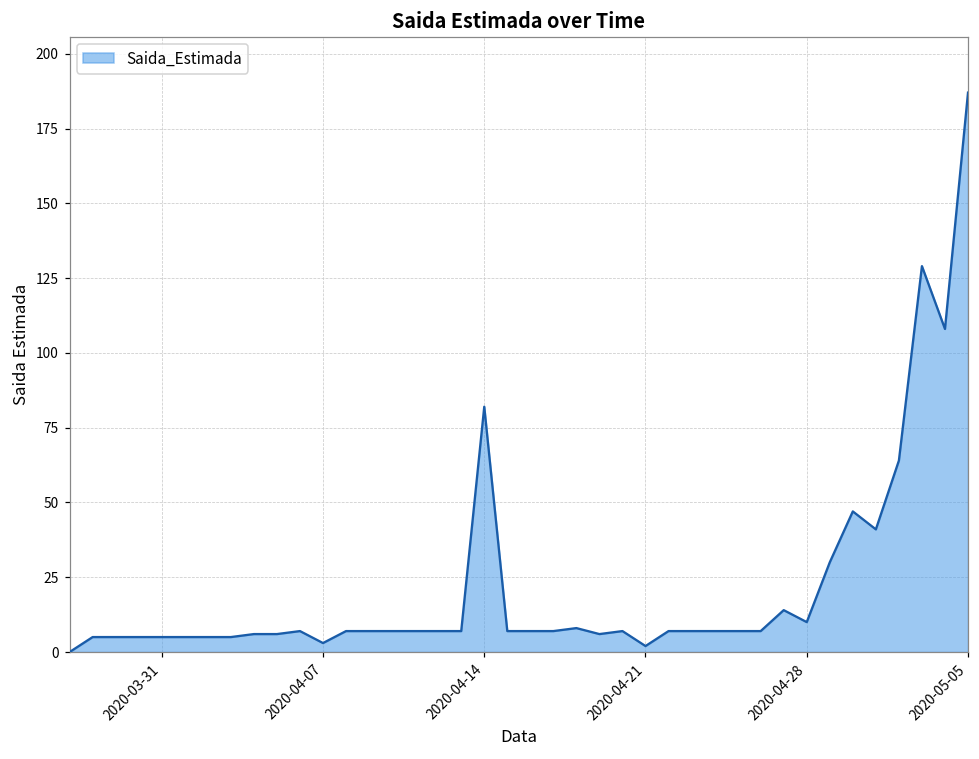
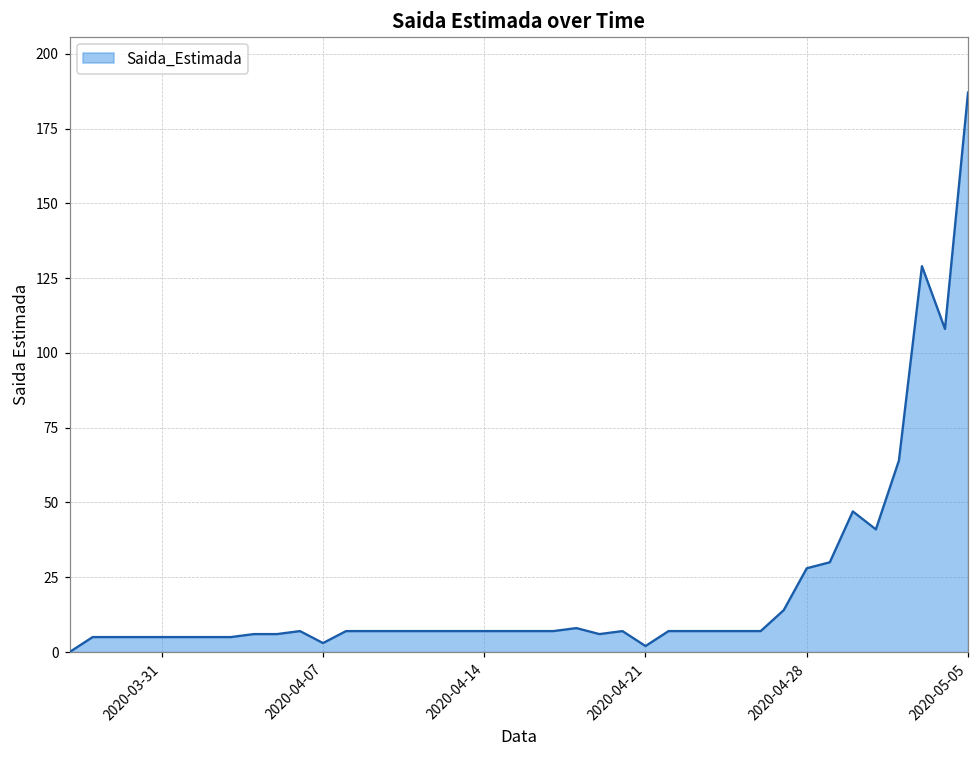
2020-04-14: 82 -> 7
2020-04-28: 10 -> 28
